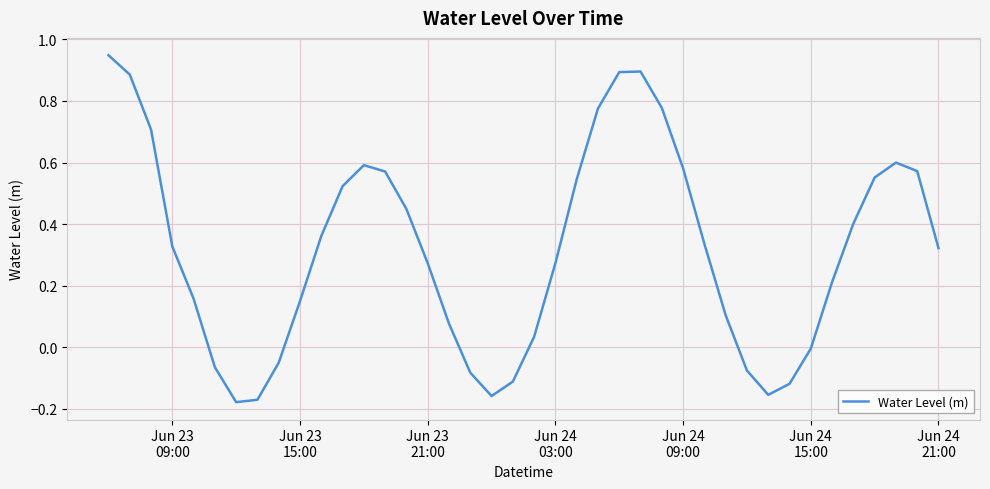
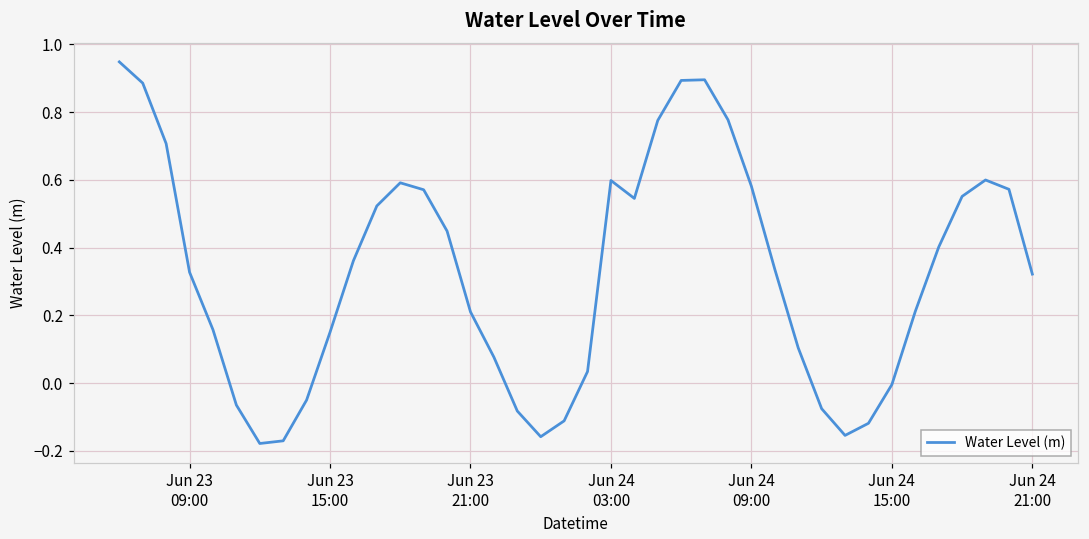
Jun 23 21:00: 0.27 -> 0.21
Jun 24 03:00: 0.27 -> 0.60
